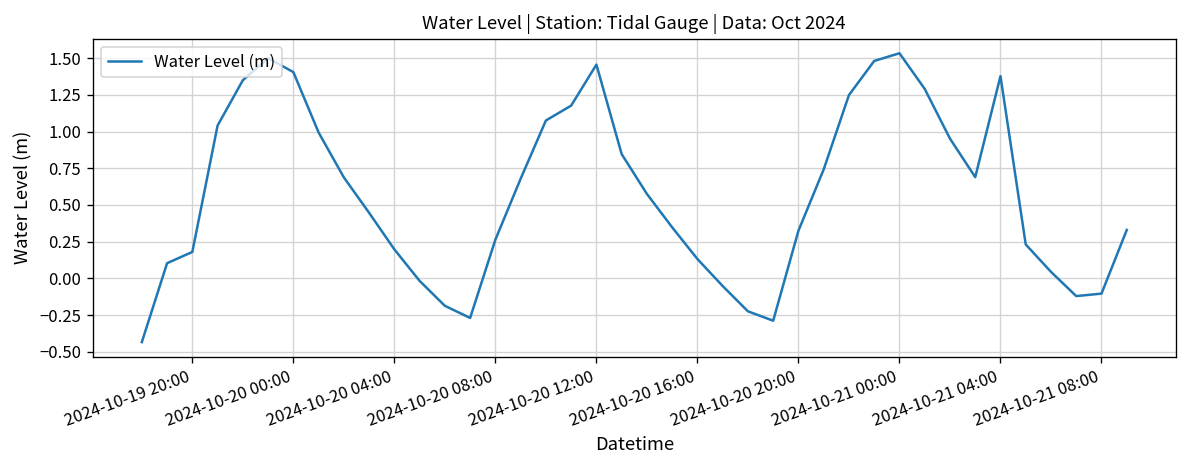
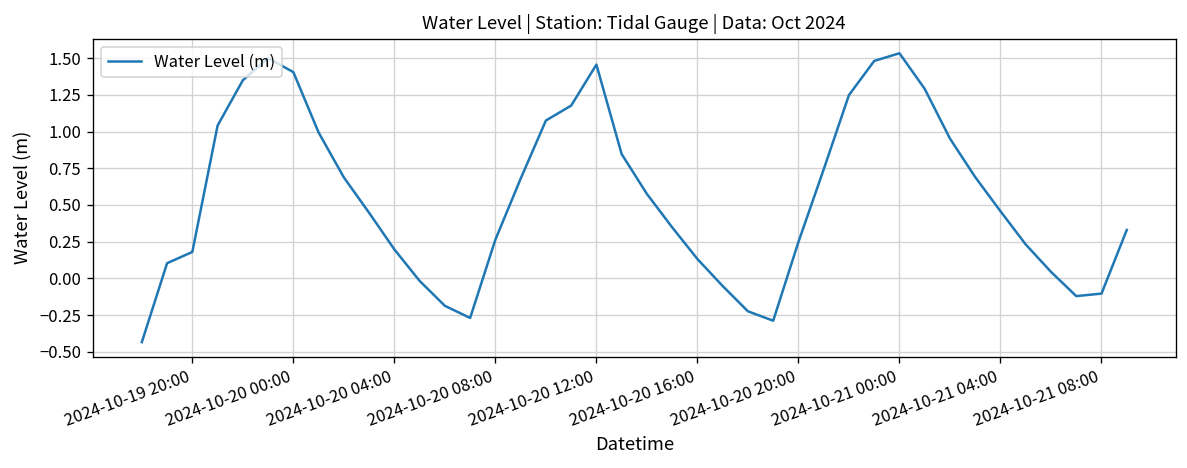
2024-10-20 20:00: 0.32 -> 0.25
2024-10-21 04:00: 1.38 -> 0.46
